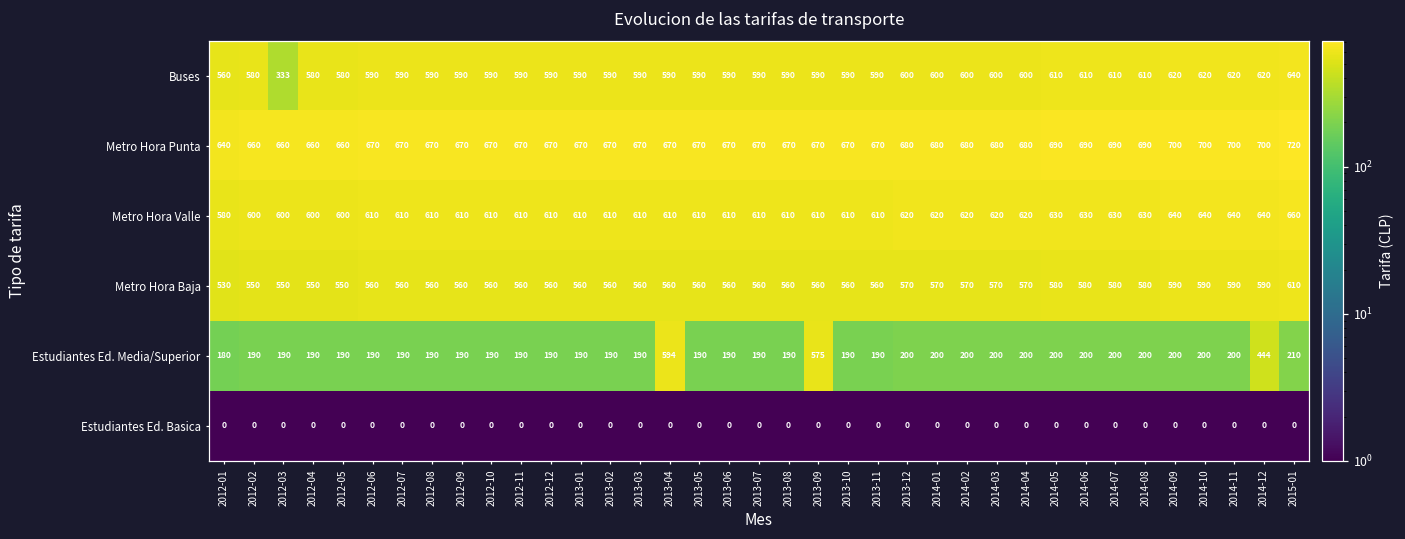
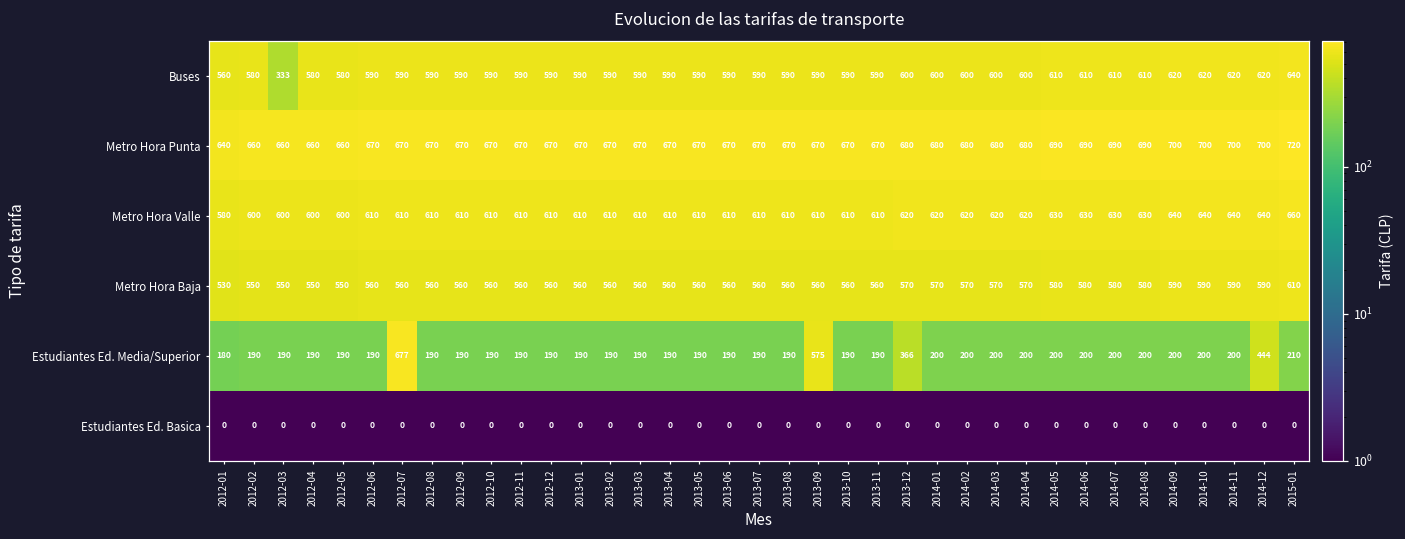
Estudiantes Ed. Media/Superior, 2012-07: 190 -> 677
Estudiantes Ed. Media/Superior, 2013-04: 594 -> 190
Estudiantes Ed. Media/Superior, 2013-12: 200 -> 366
